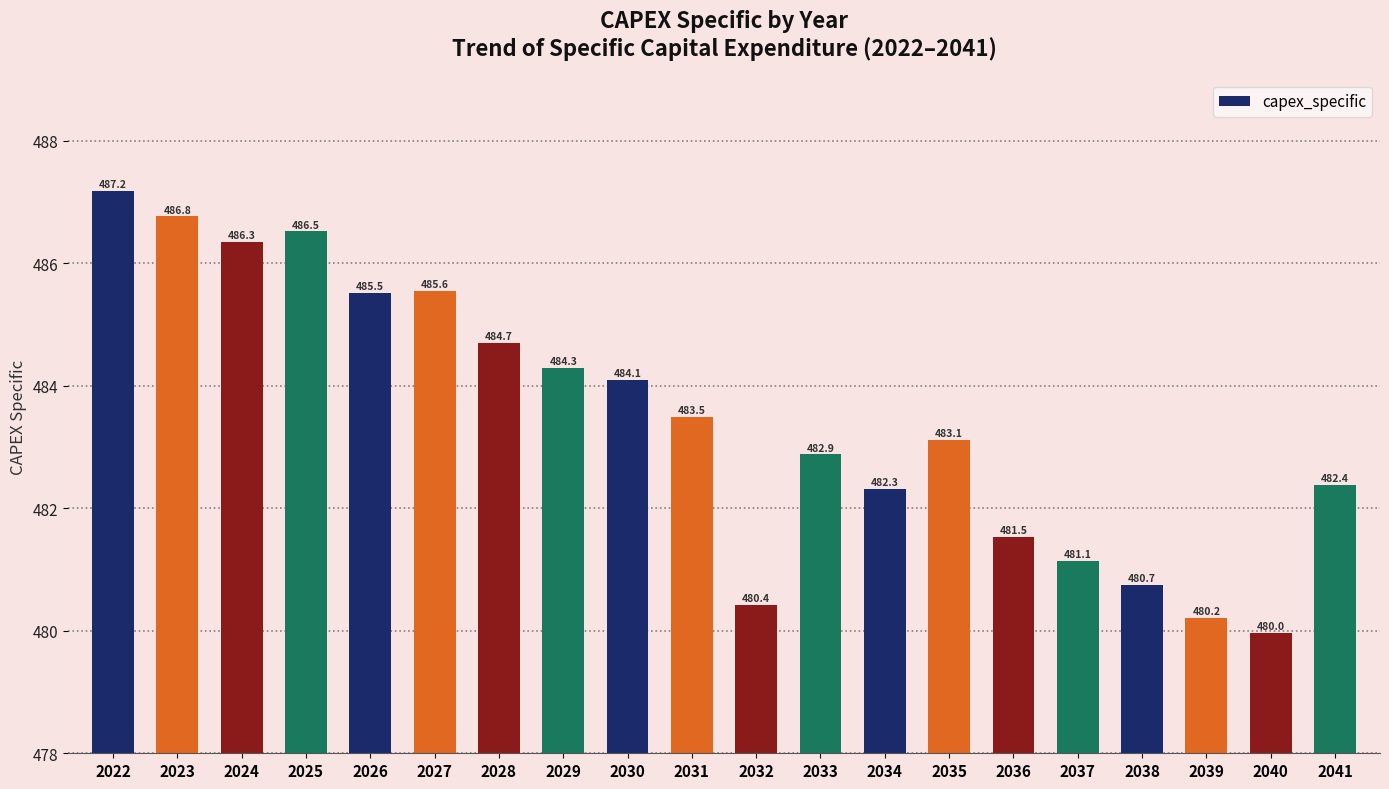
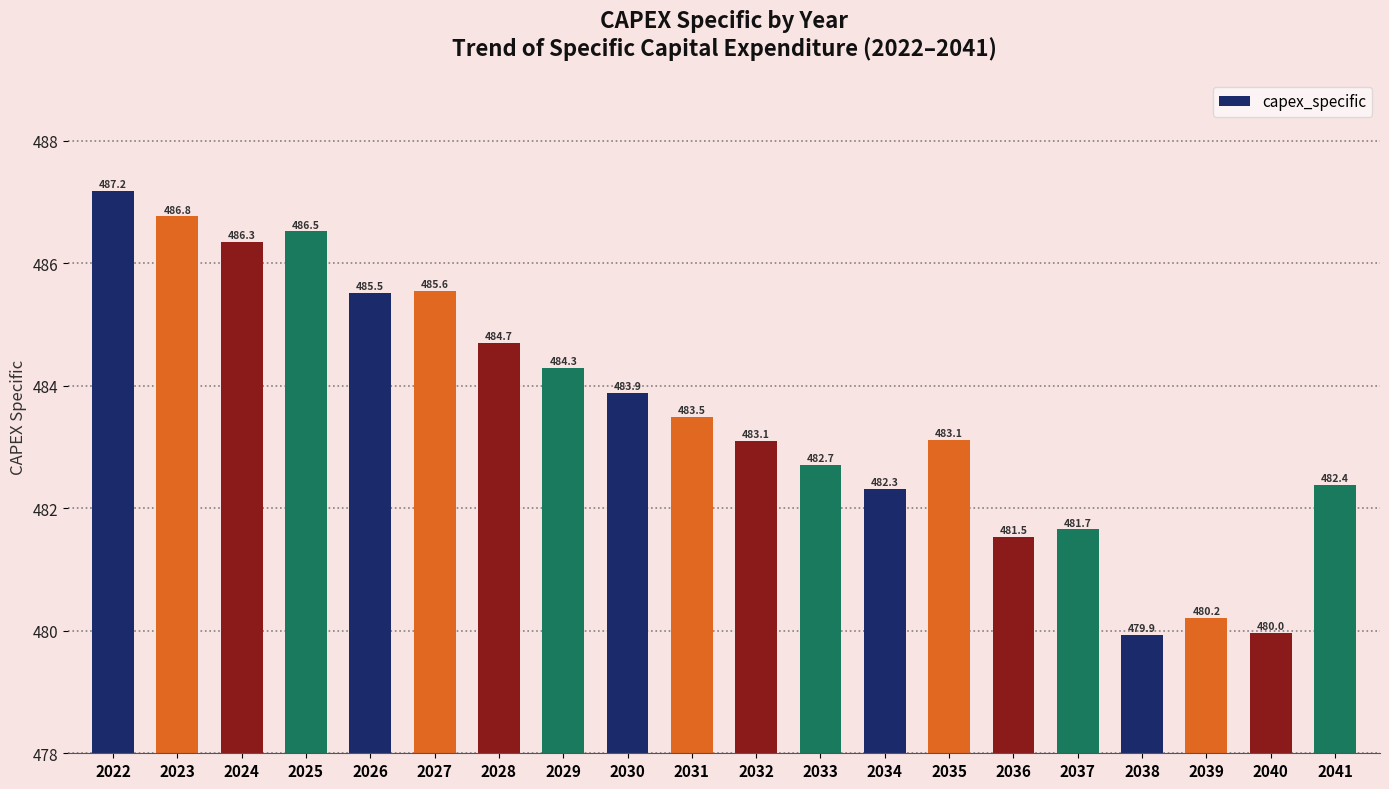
2030: 484.1 -> 483.9
2032: 480.4 -> 483.1
2033: 482.9 -> 482.7
2037: 481.1 -> 481.7
2038: 480.7 -> 479.9
